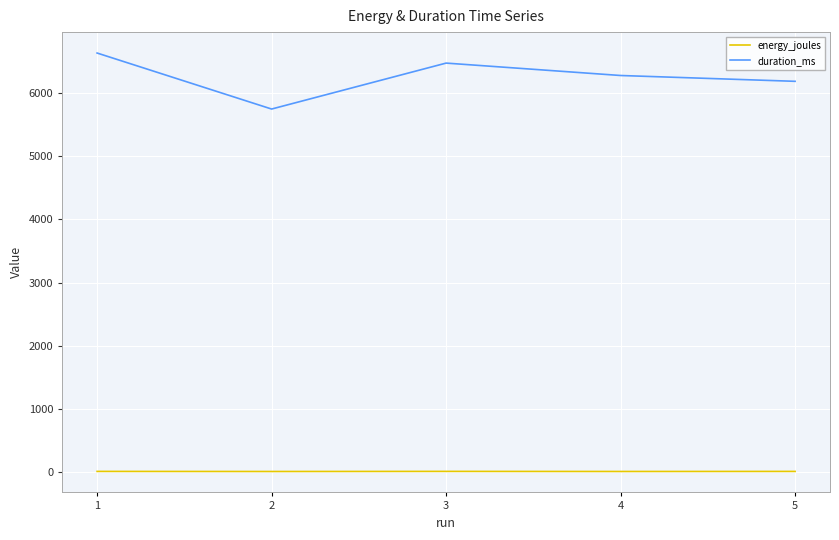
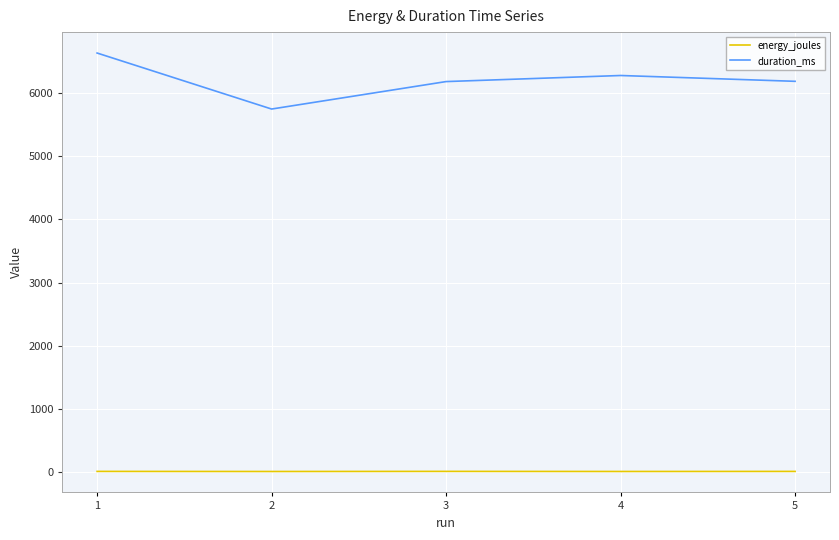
duration_ms, 3: 6500 -> 6200
